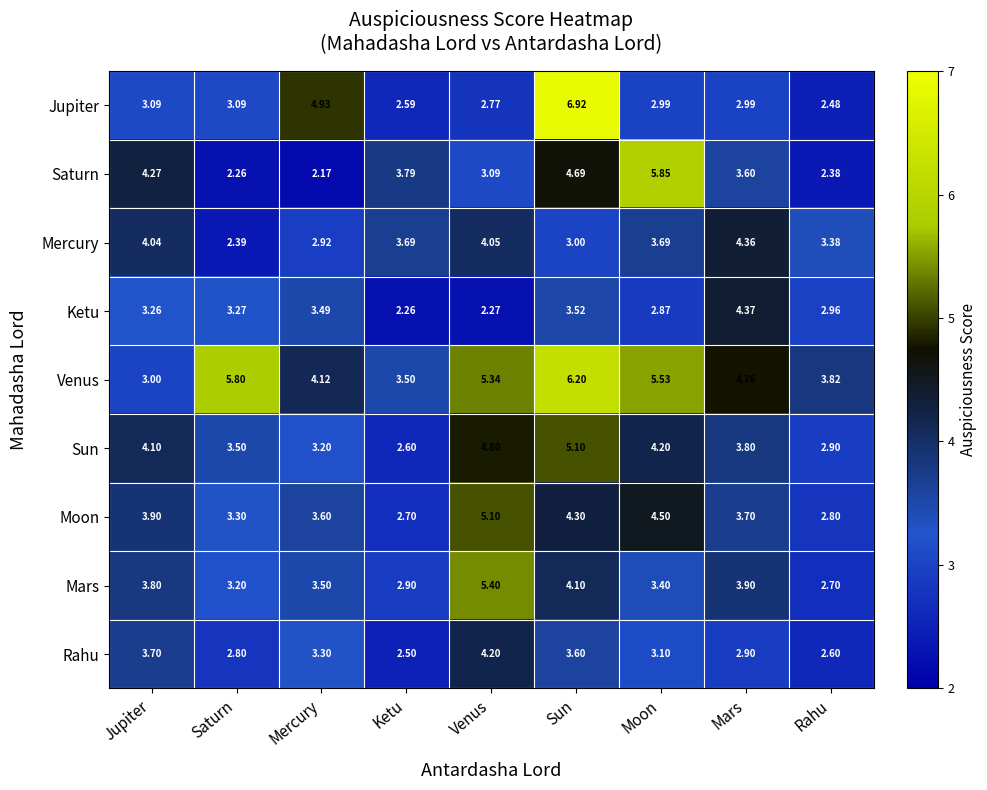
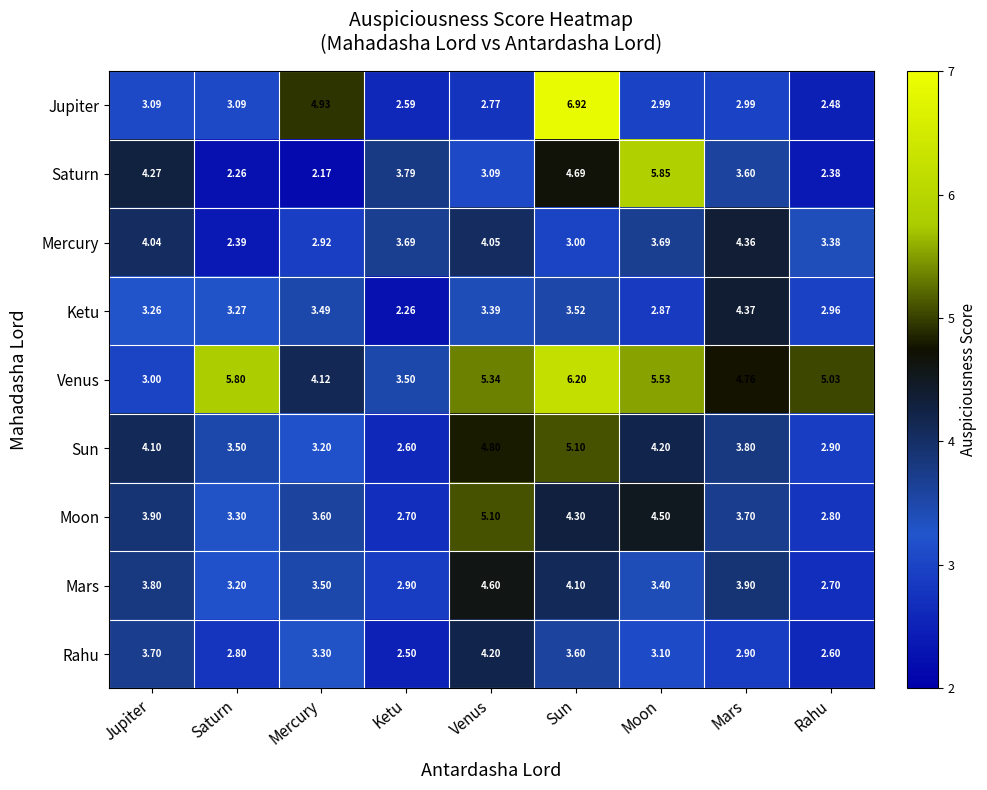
Ketu, Venus: 2.27 -> 3.39
Venus, Rahu: 3.82 -> 5.03
Mars, Venus: 5.40 -> 4.60
